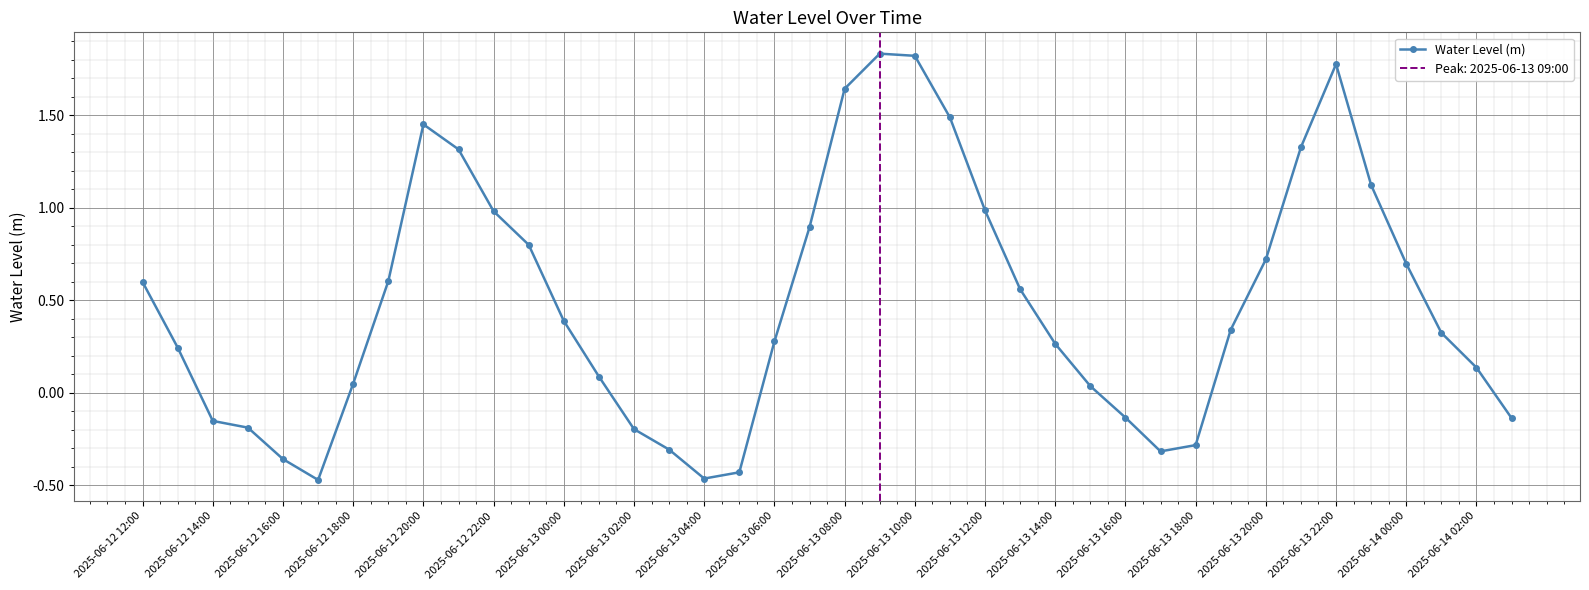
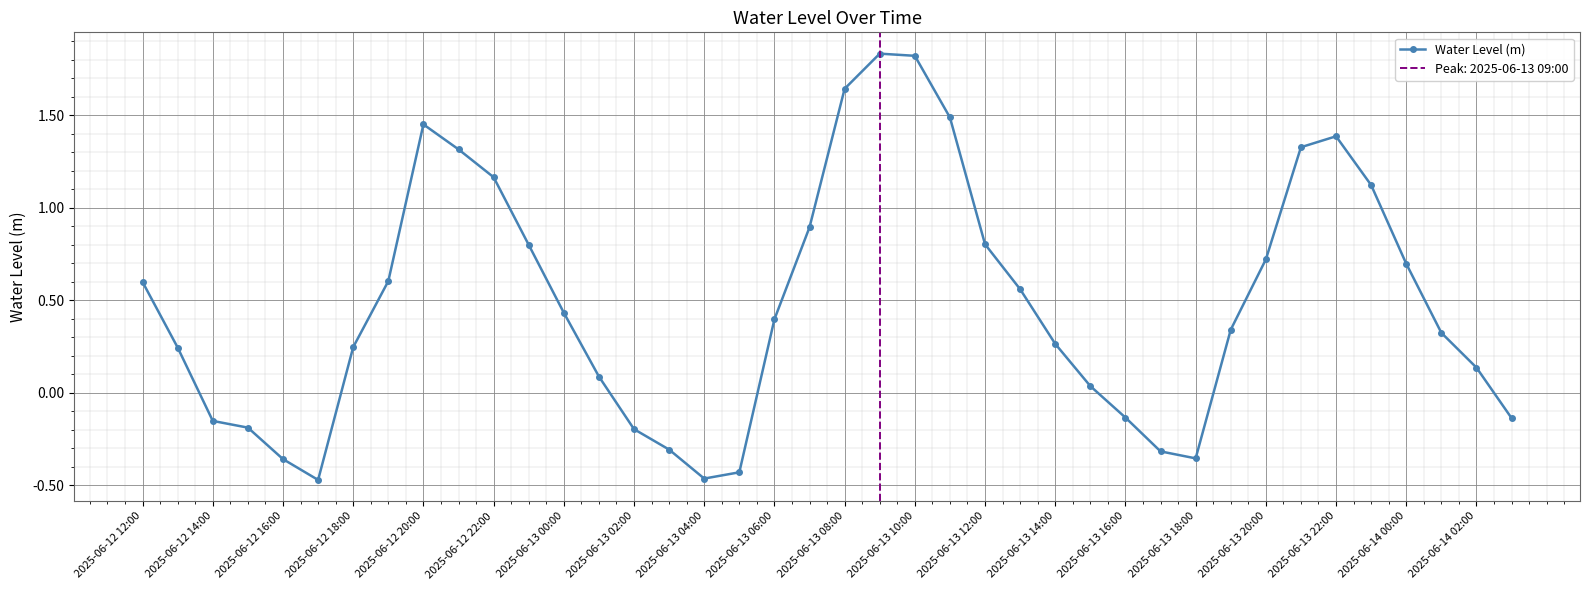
2025-06-12 18:00: 0.05 -> 0.25
2025-06-12 22:00: 0.98 -> 1.16
2025-06-13 00:00: 0.39 -> 0.43
2025-06-13 06:00: 0.28 -> 0.40
2025-06-13 12:00: 0.99 -> 0.80
2025-06-13 18:00: -0.28 -> -0.35
2025-06-13 22:00: 1.78 -> 1.39
